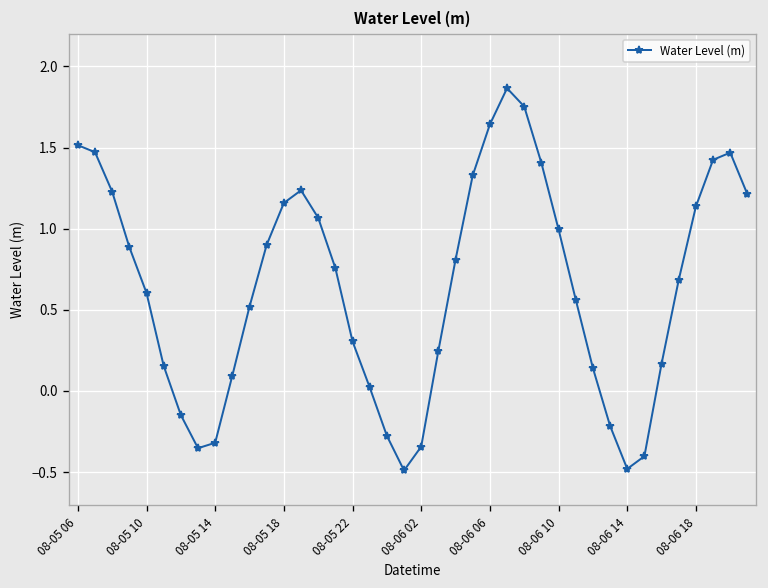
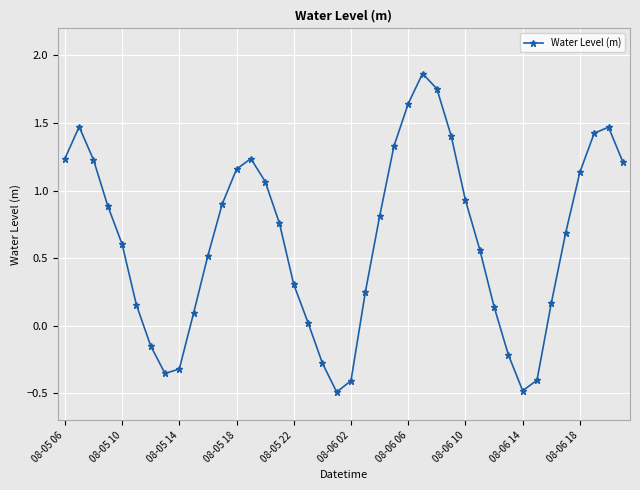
08-05 06: 1.51 -> 1.24
08-06 02: -0.34 -> -0.41
08-06 10: 1.00 -> 0.93
